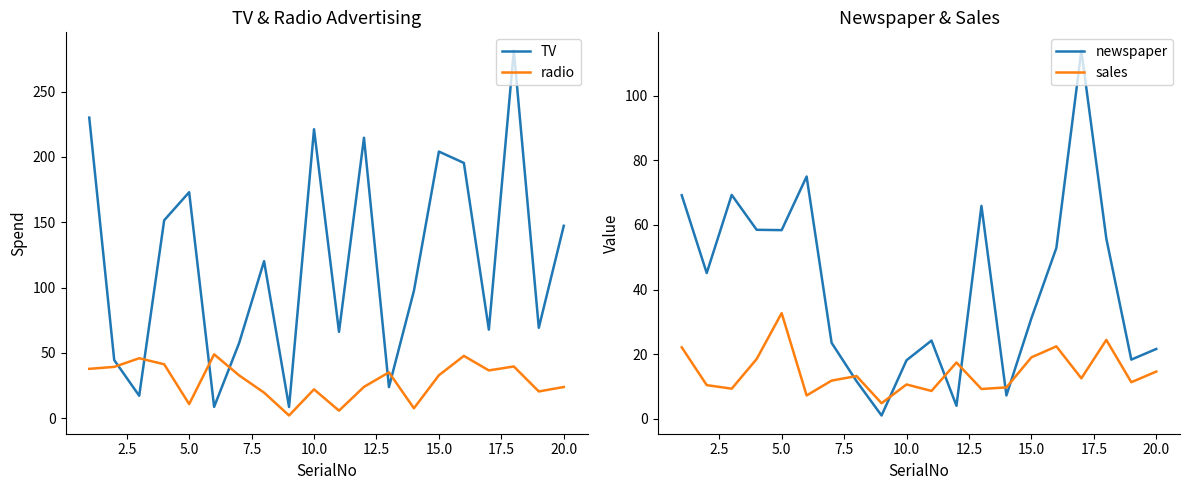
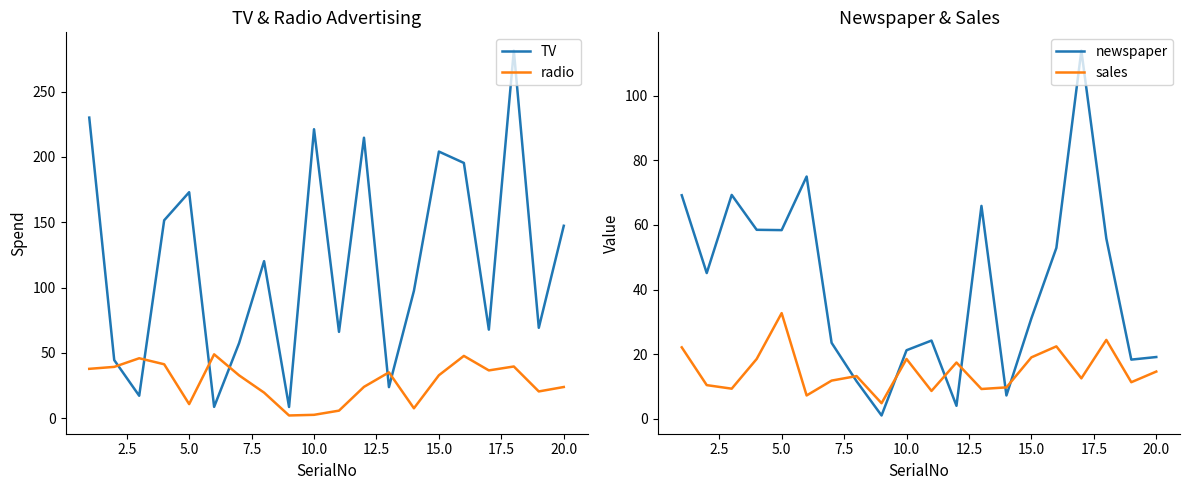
TV & Radio Advertising, radio, 10.0: 22 -> 3
Newspaper & Sales, newspaper, 10.0: 18 -> 21
Newspaper & Sales, sales, 10.0: 11 -> 19
Newspaper & Sales, newspaper, 20.0: 22 -> 19
